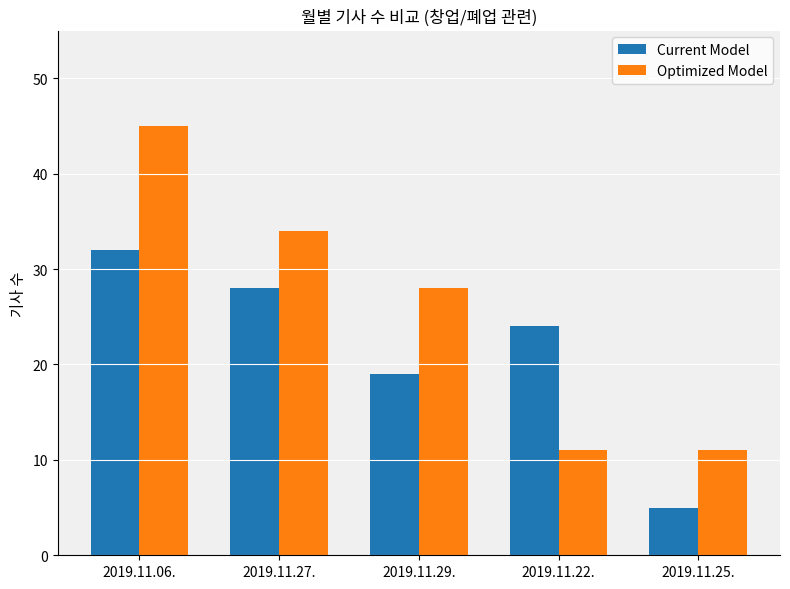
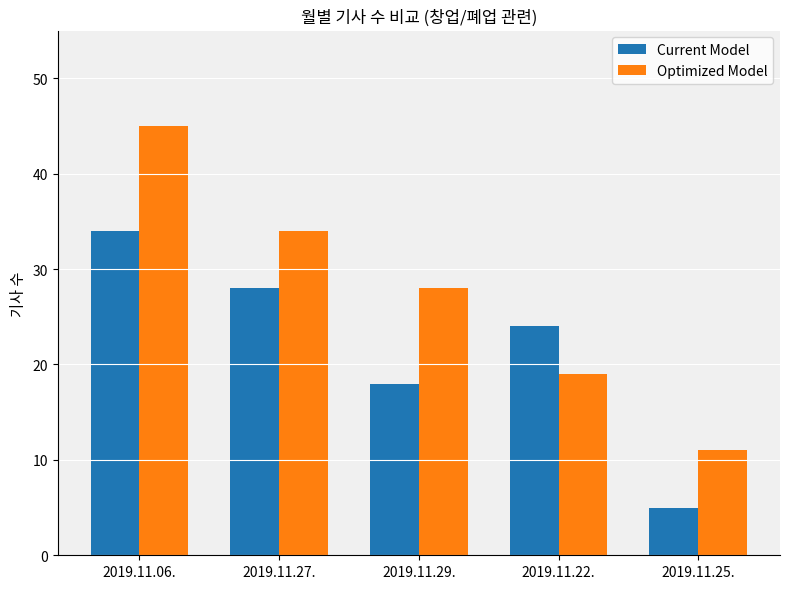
Current Model, 2019.11.06.: 32 -> 34
Current Model, 2019.11.29.: 19 -> 18
Optimized Model, 2019.11.22.: 11 -> 19
